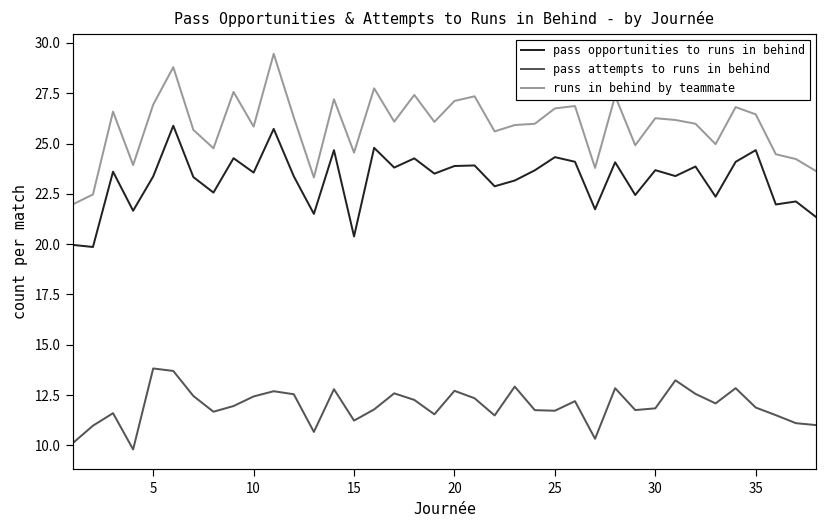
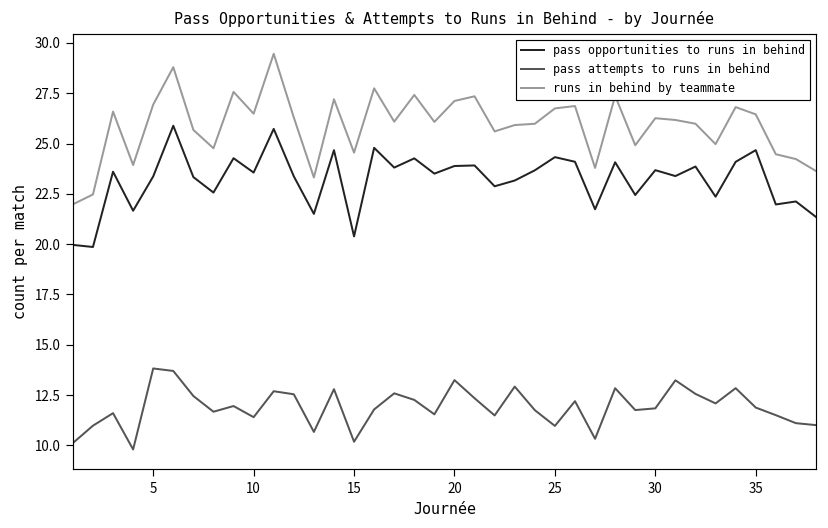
pass attempts to runs in behind, 10: 12.4 -> 11.4
runs in behind by teammate, 10: 25.8 -> 26.5
pass attempts to runs in behind, 15: 11.2 -> 10.2
pass attempts to runs in behind, 20: 12.7 -> 13.2
pass attempts to runs in behind, 25: 11.7 -> 11.0
